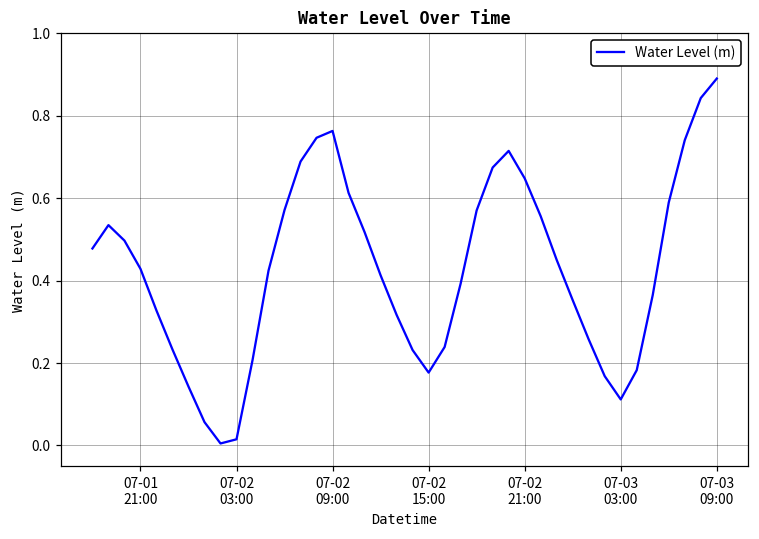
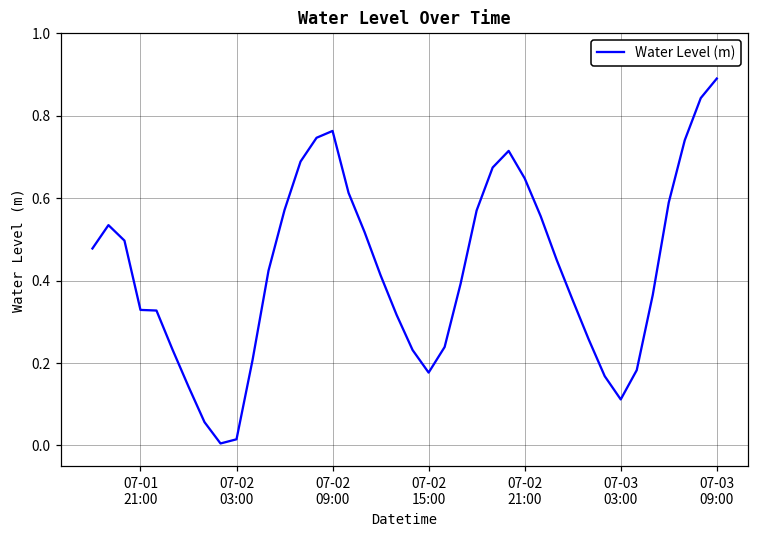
07-01 21:00: 0.43 -> 0.33
